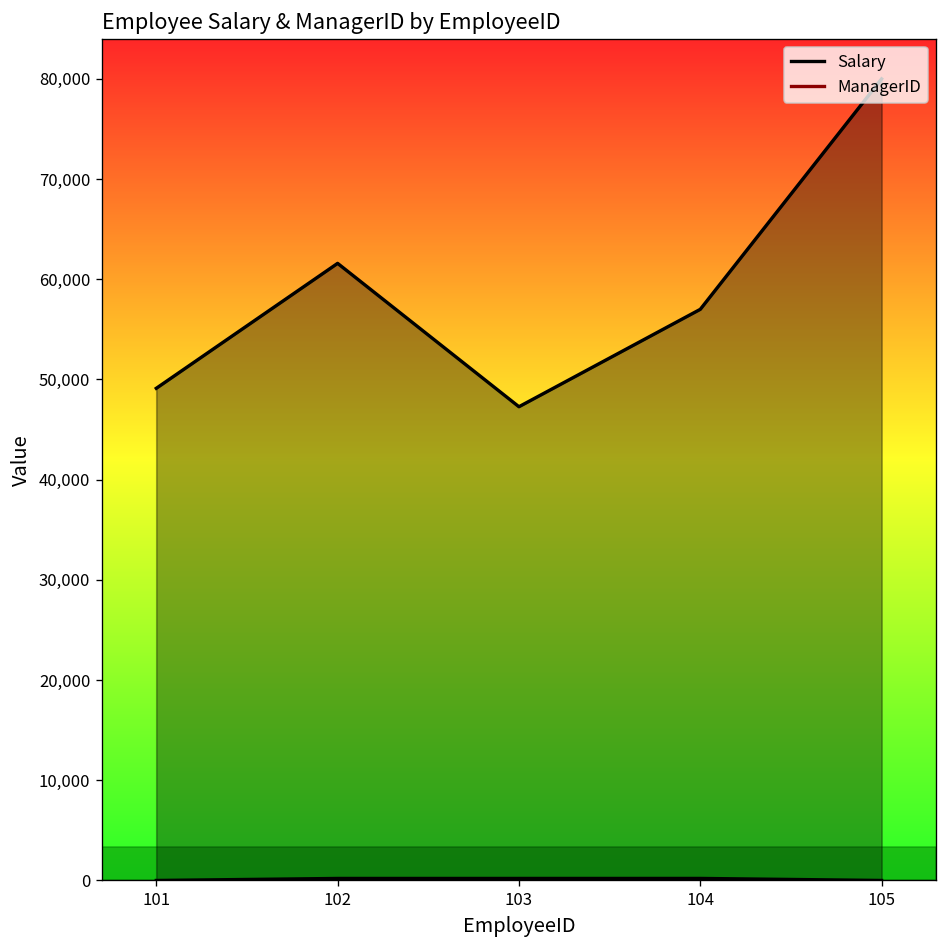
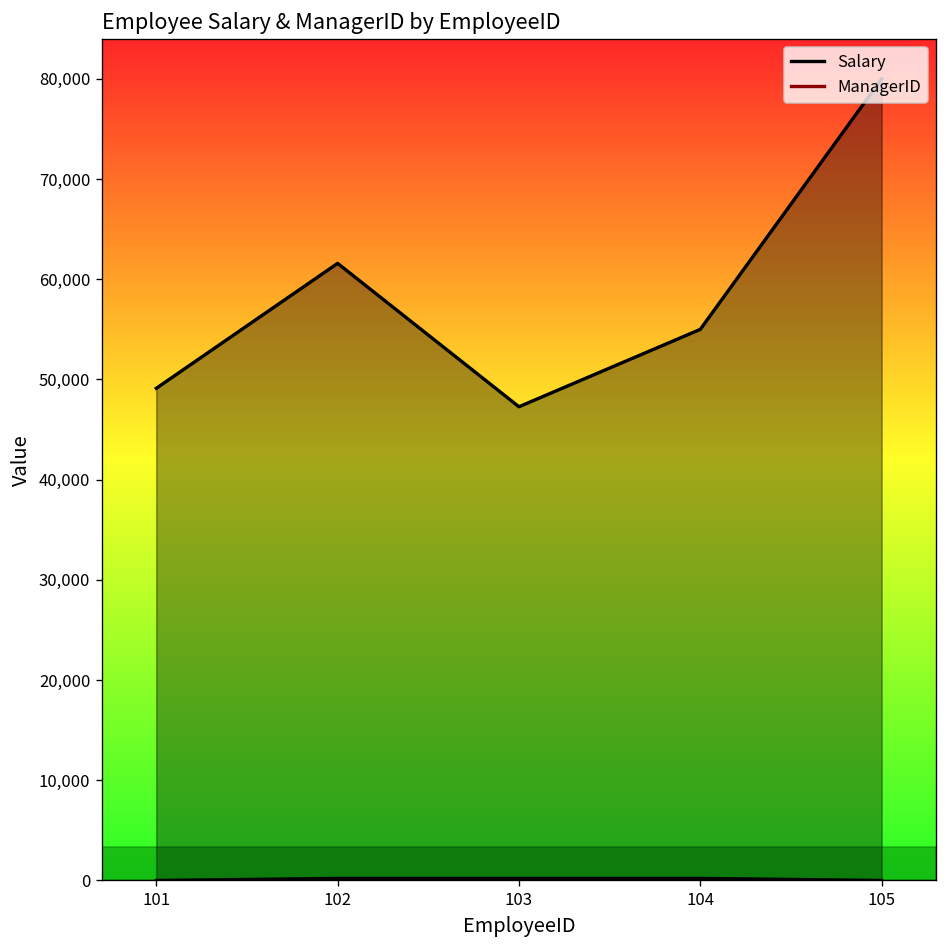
Salary, 104: 57,000 -> 55,000
